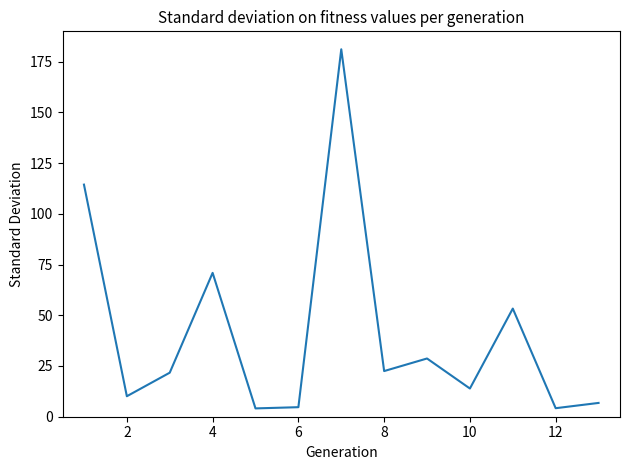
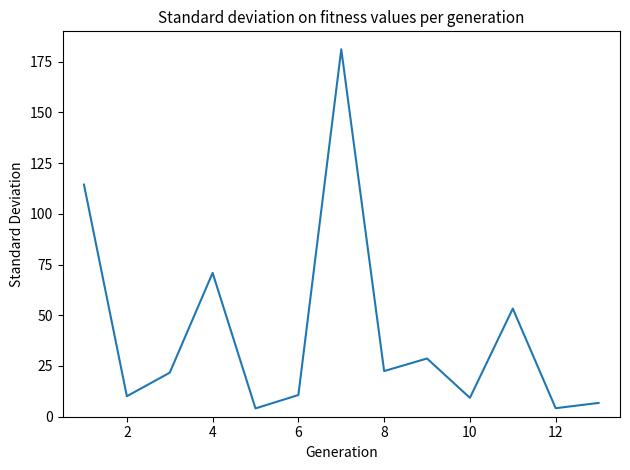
6: 5 -> 11
10: 14 -> 9
